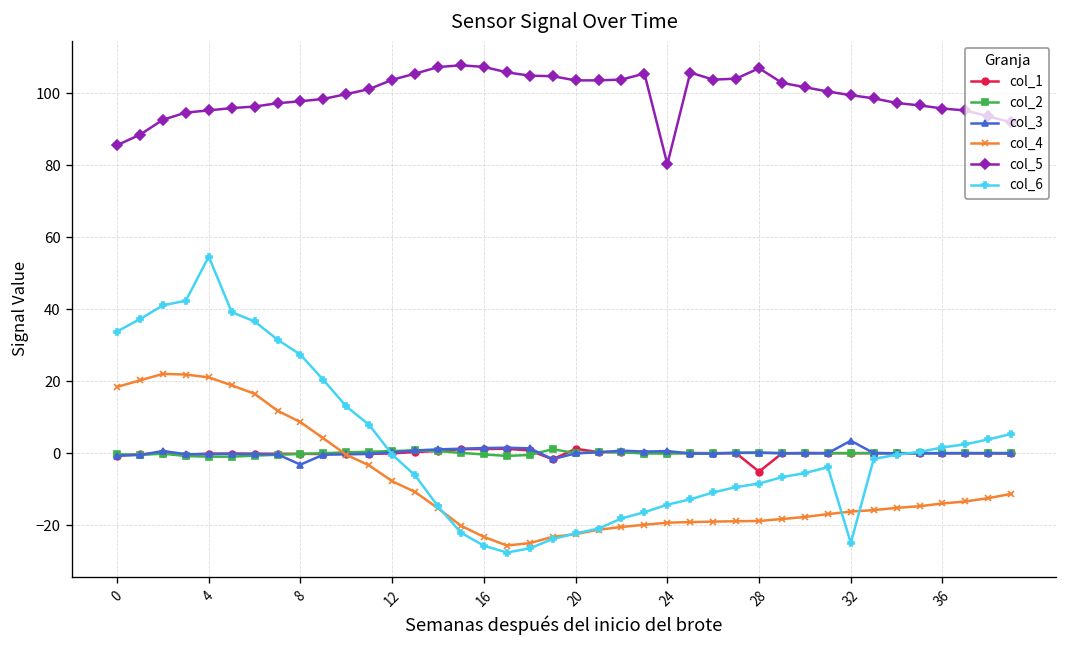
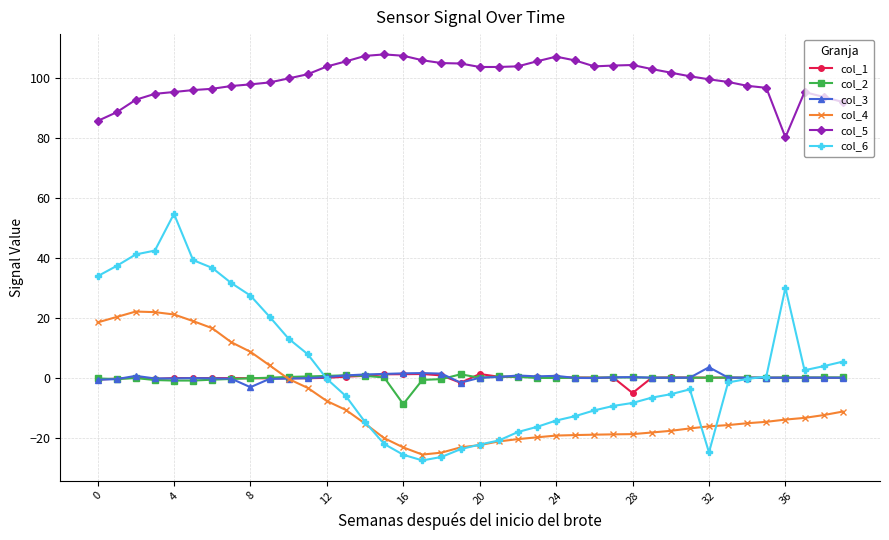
col_2, 16: 0 -> -9
col_5, 24: 80 -> 107
col_5, 28: 107 -> 104
col_5, 36: 96 -> 80
col_6, 36: 2 -> 30
